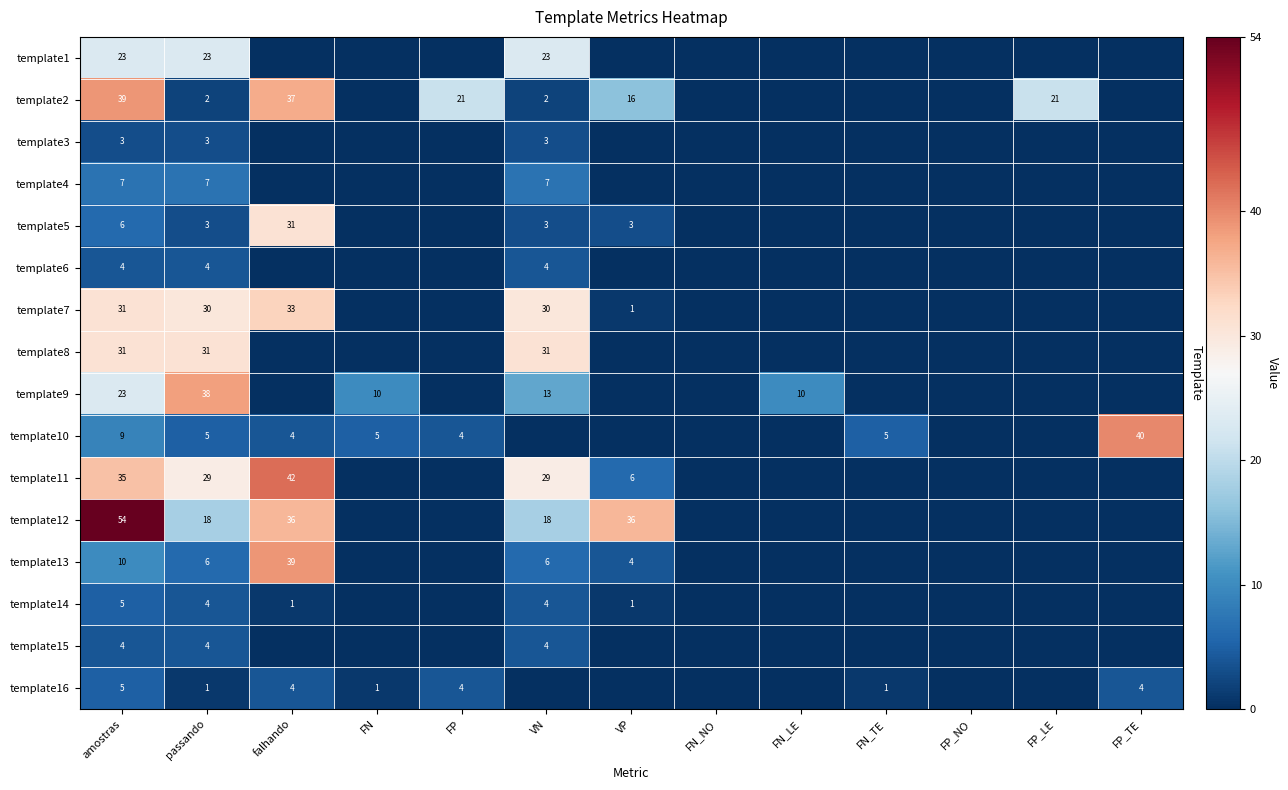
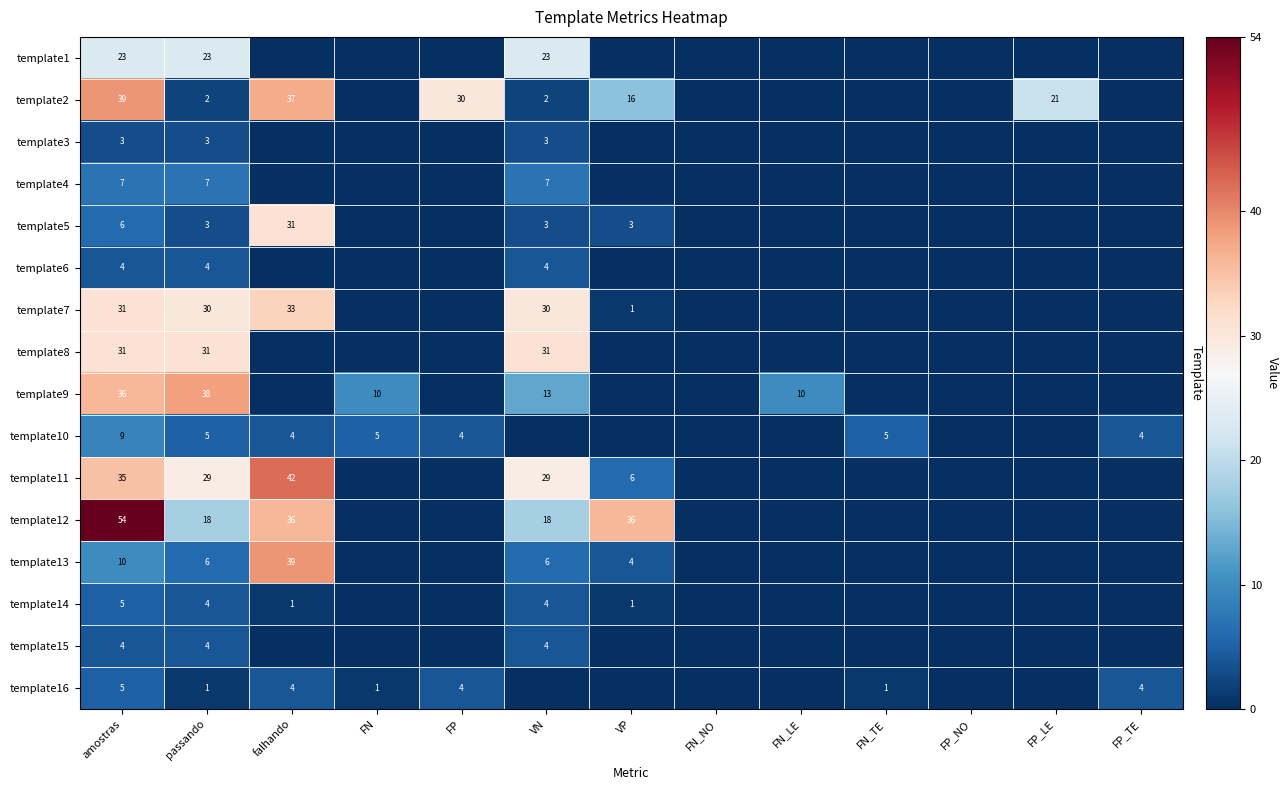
template2, FP: 21 -> 30
template9, amostras: 23 -> 36
template10, FP_TE: 40 -> 4
